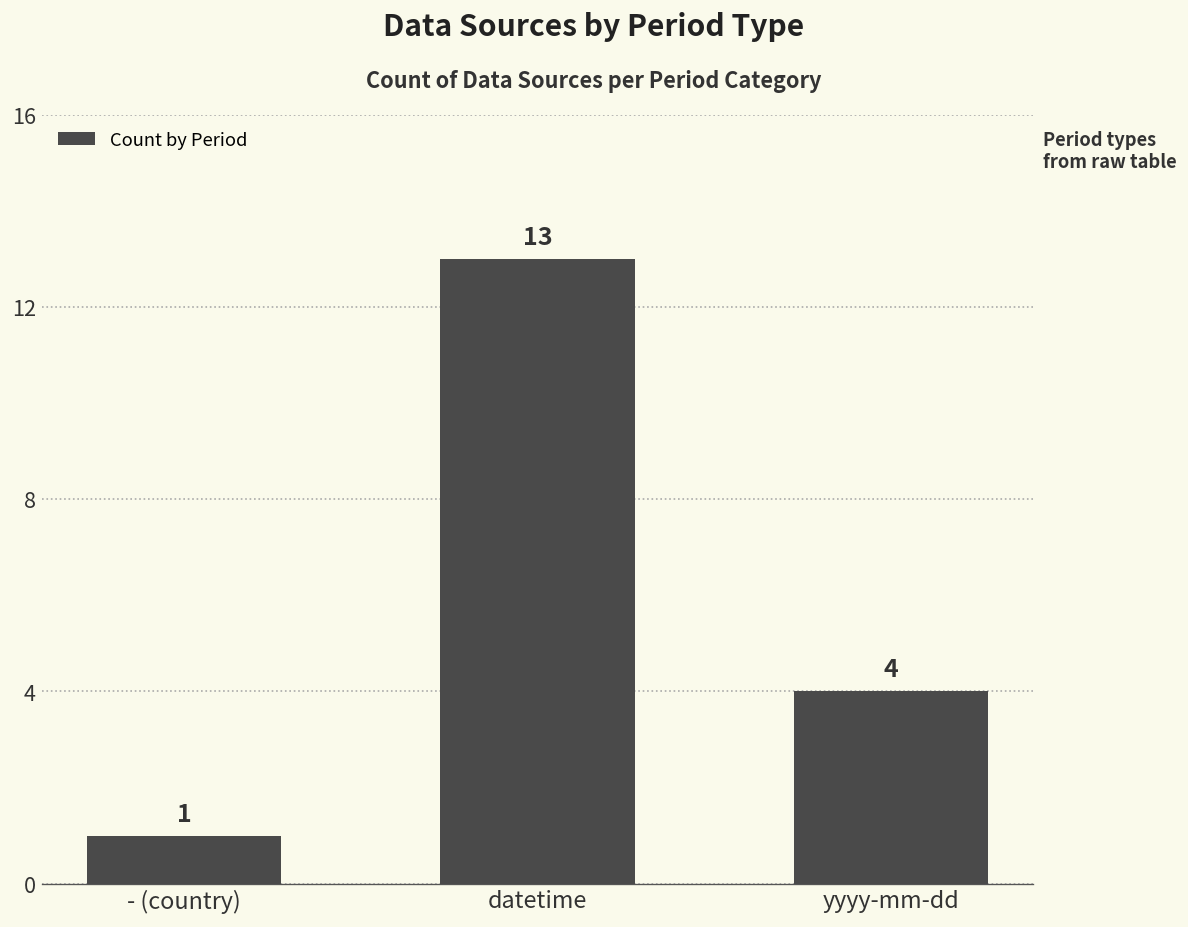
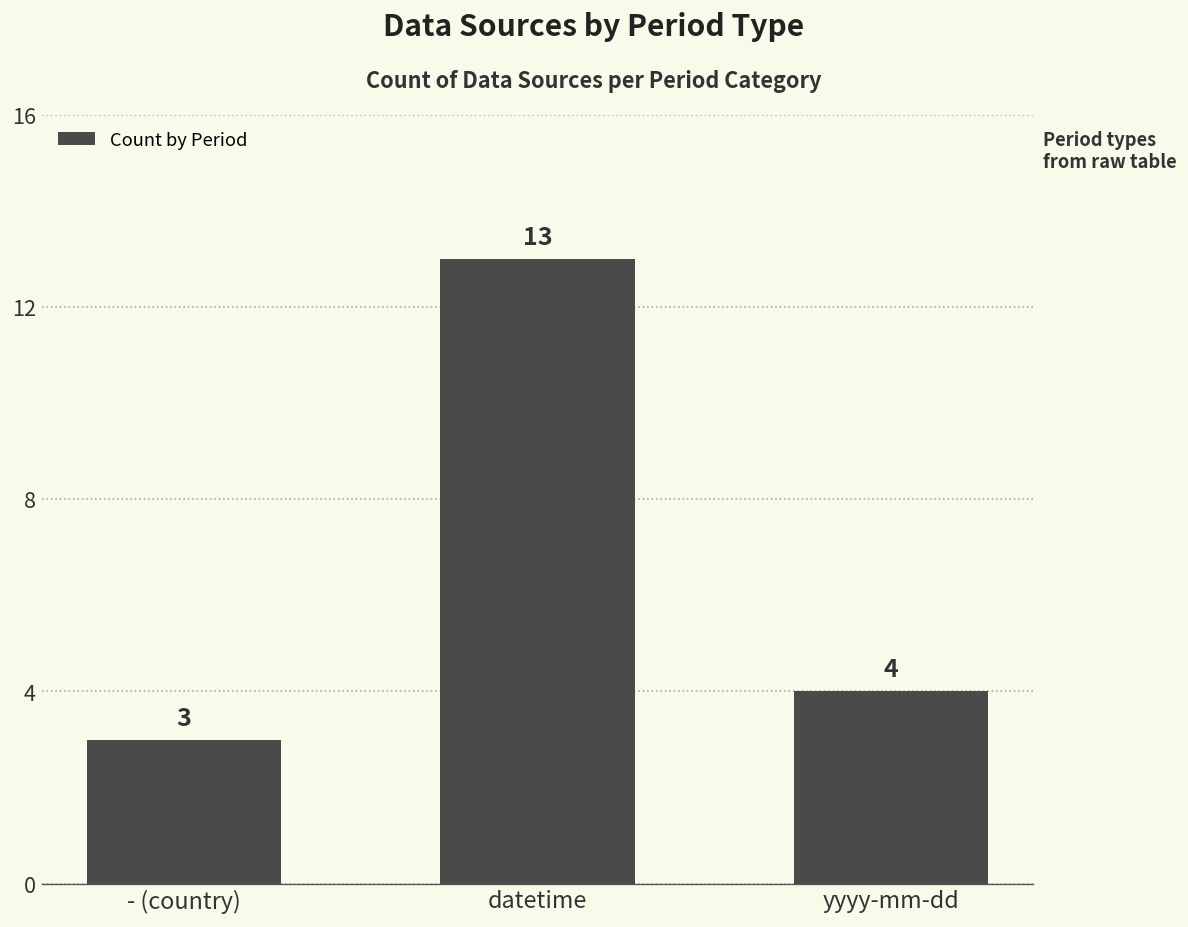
- (country): 1 -> 3
